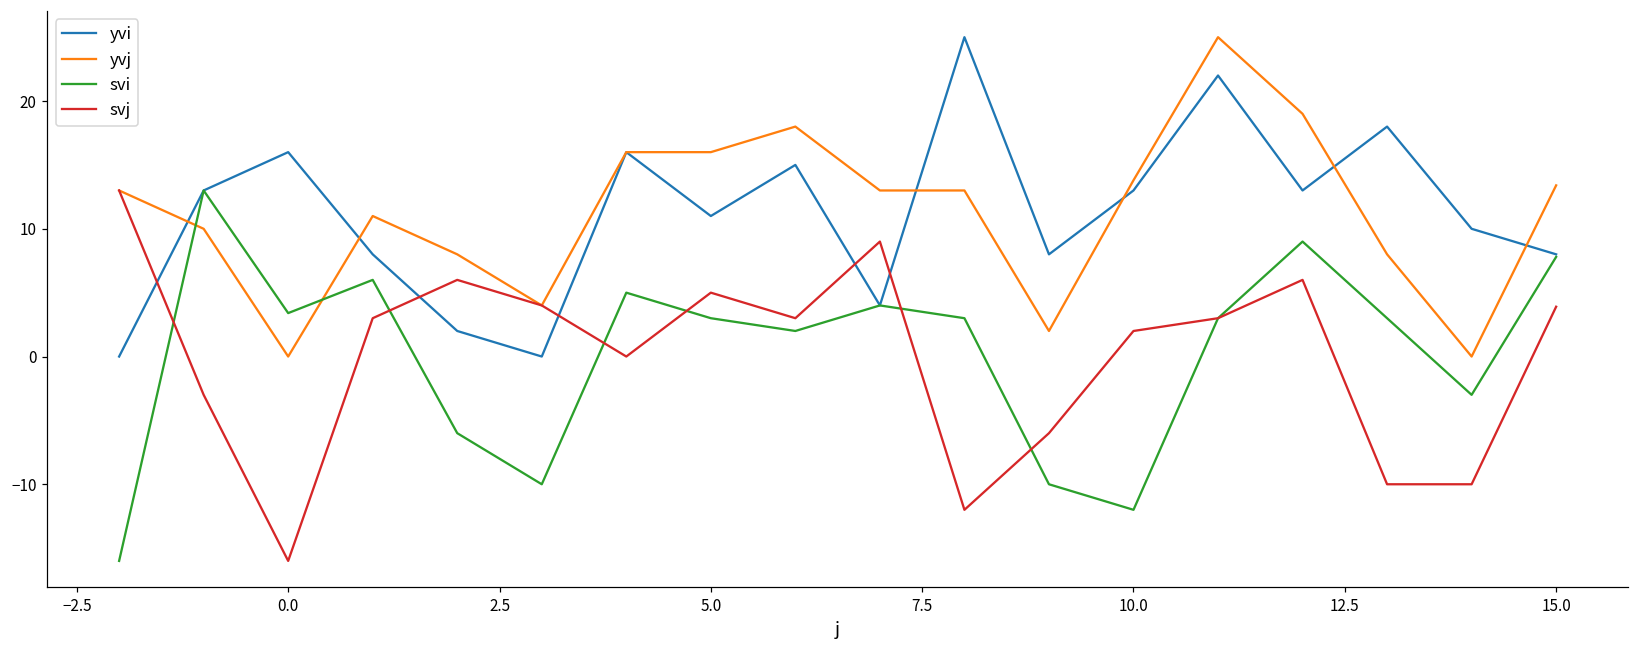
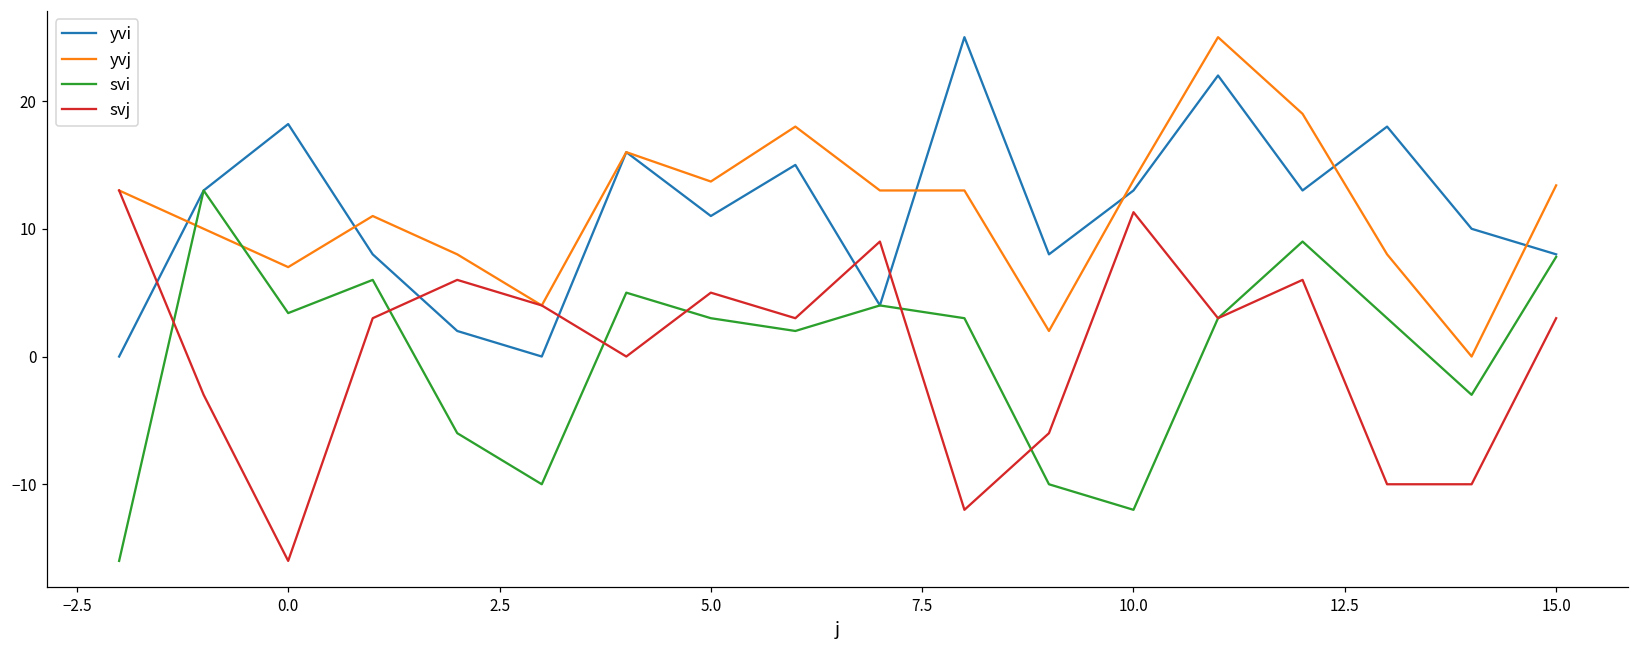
yvi, 0.0: 16.0 -> 18.2
yvj, 0.0: 0 -> 7
yvj, 5.0: 16.0 -> 13.7
svj, 10.0: 2.0 -> 11.3
svj, 15.0: 3.9 -> 3.0
